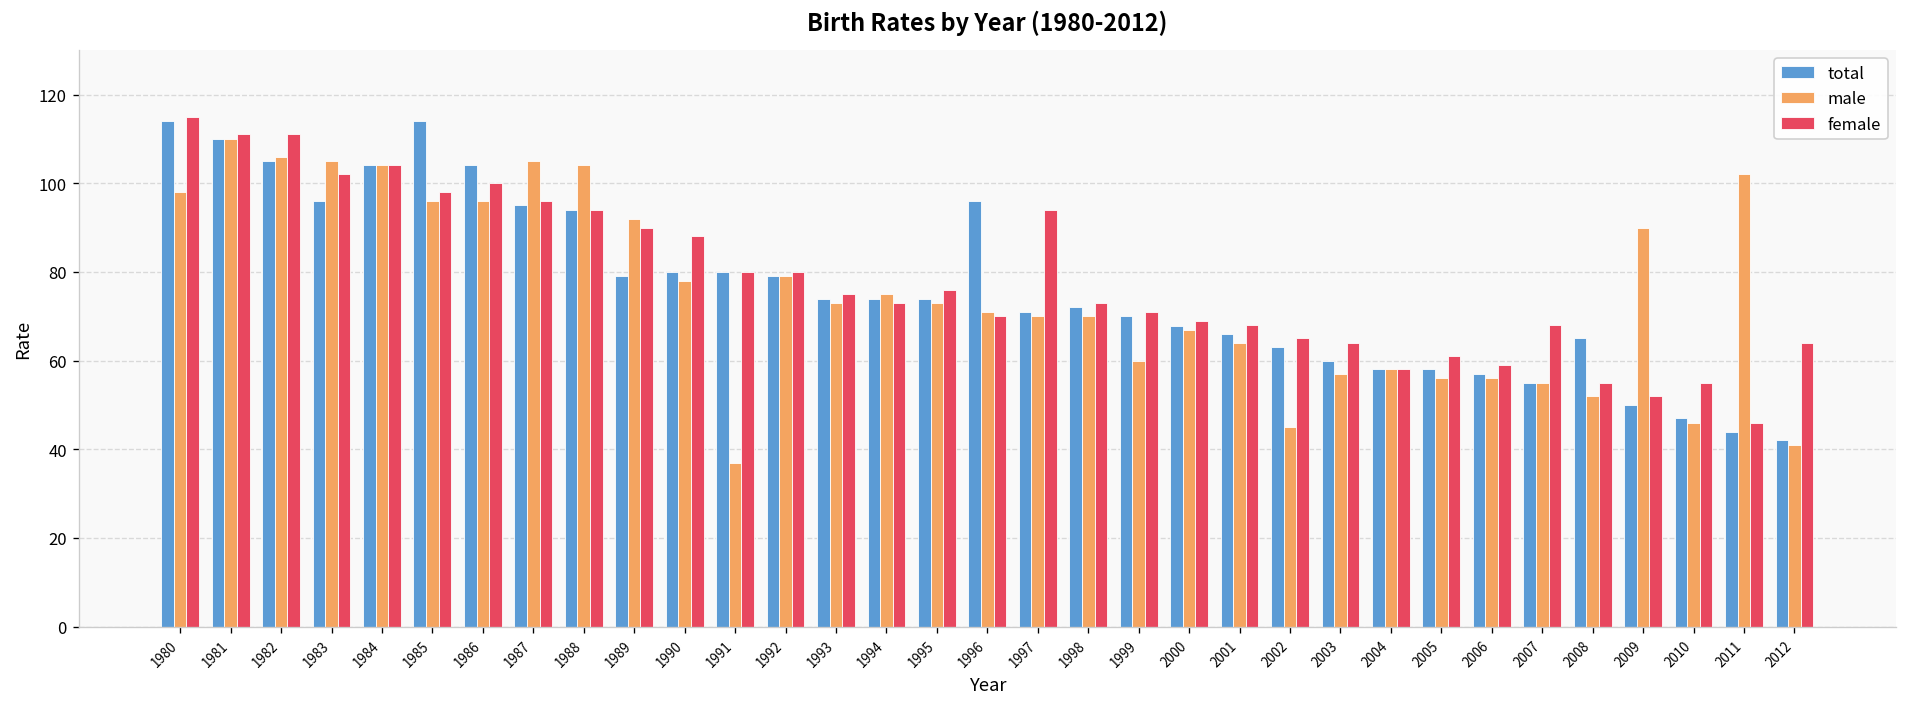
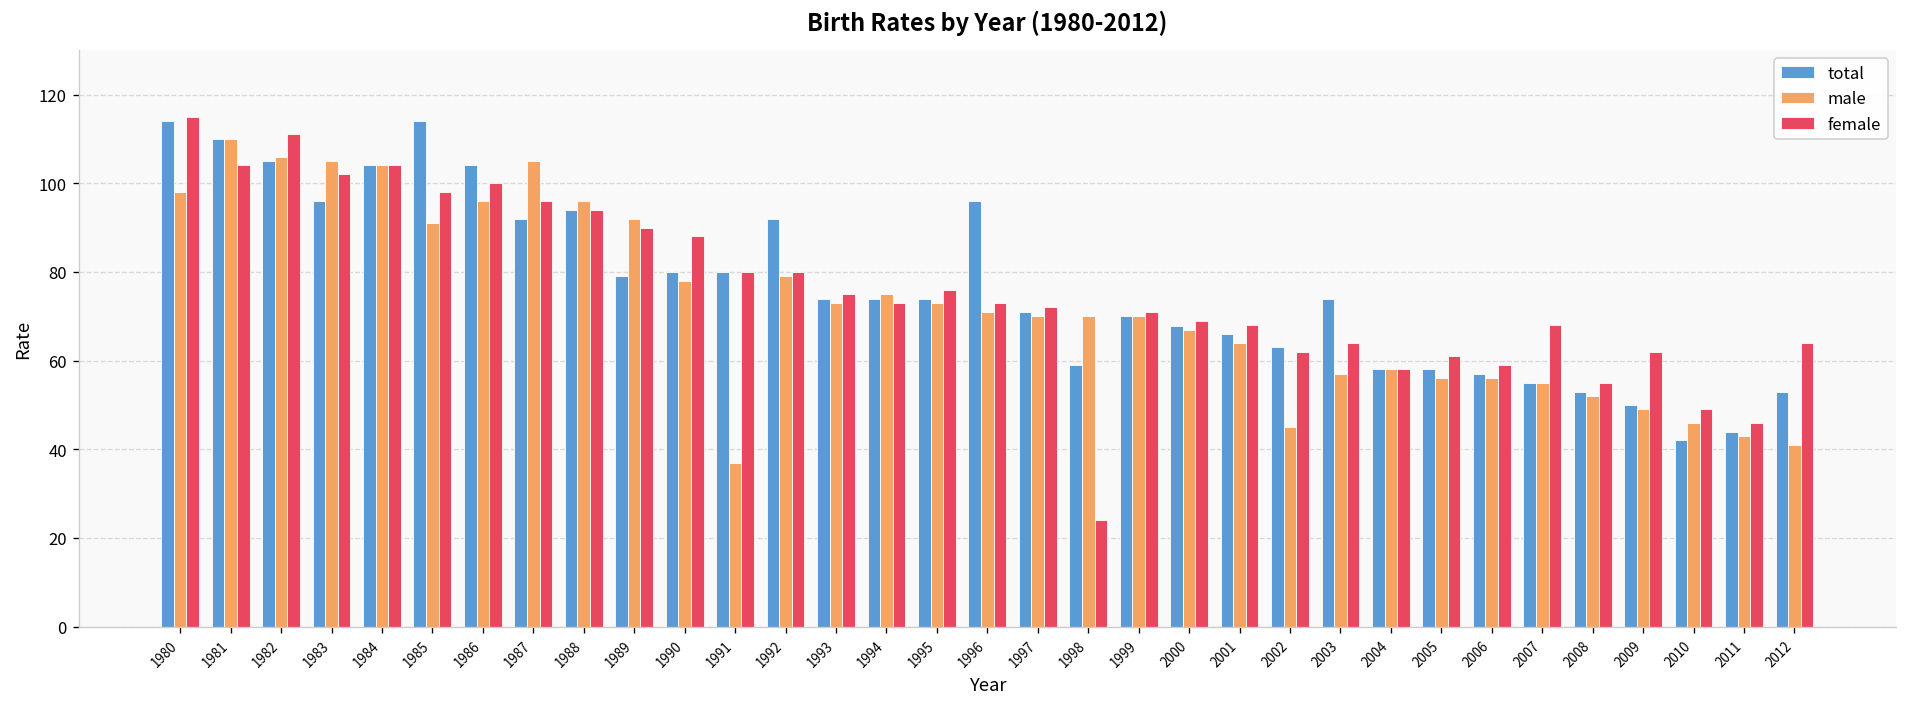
female, 1981: 111 -> 104
male, 1985: 96 -> 91
total, 1987: 95 -> 92
male, 1988: 104 -> 96
total, 1992: 79 -> 92
female, 1996: 70 -> 73
female, 1997: 94 -> 72
total, 1998: 72 -> 59
female, 1998: 73 -> 24
male, 1999: 60 -> 70
female, 2002: 65 -> 62
total, 2003: 60 -> 74
total, 2008: 65 -> 53
male, 2009: 90 -> 49
female, 2009: 52 -> 62
total, 2010: 47 -> 42
female, 2010: 55 -> 49
male, 2011: 102 -> 43
total, 2012: 42 -> 53
